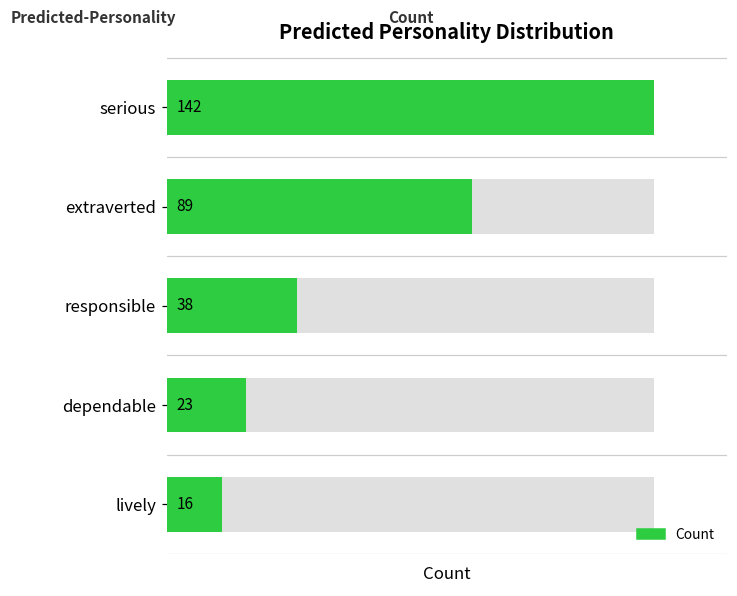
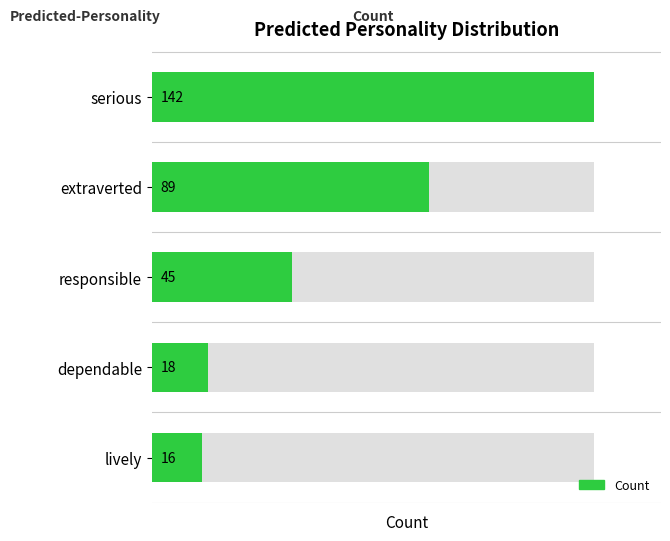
Count, responsible: 38 -> 45
Count, dependable: 23 -> 18
